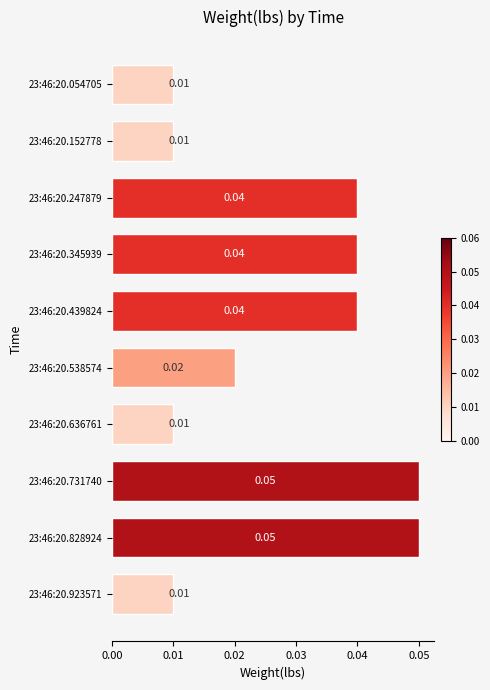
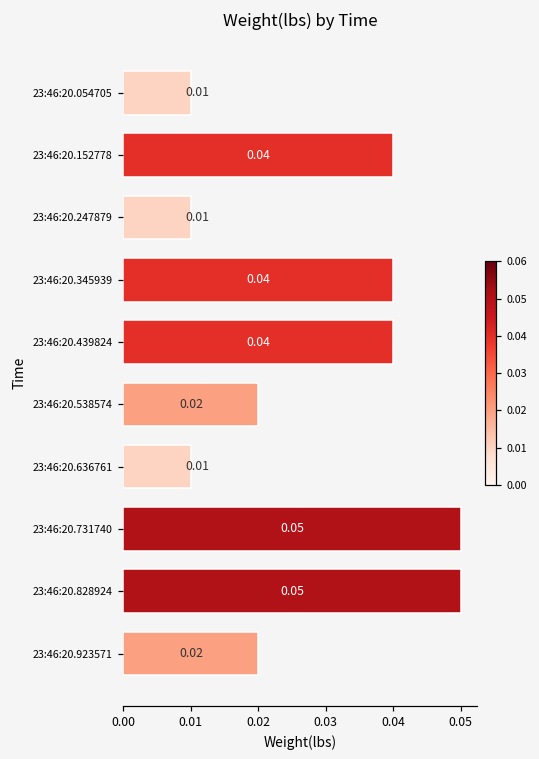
23:46:20.152778: 0.01 -> 0.04
23:46:20.247879: 0.04 -> 0.01
23:46:20.923571: 0.01 -> 0.02
